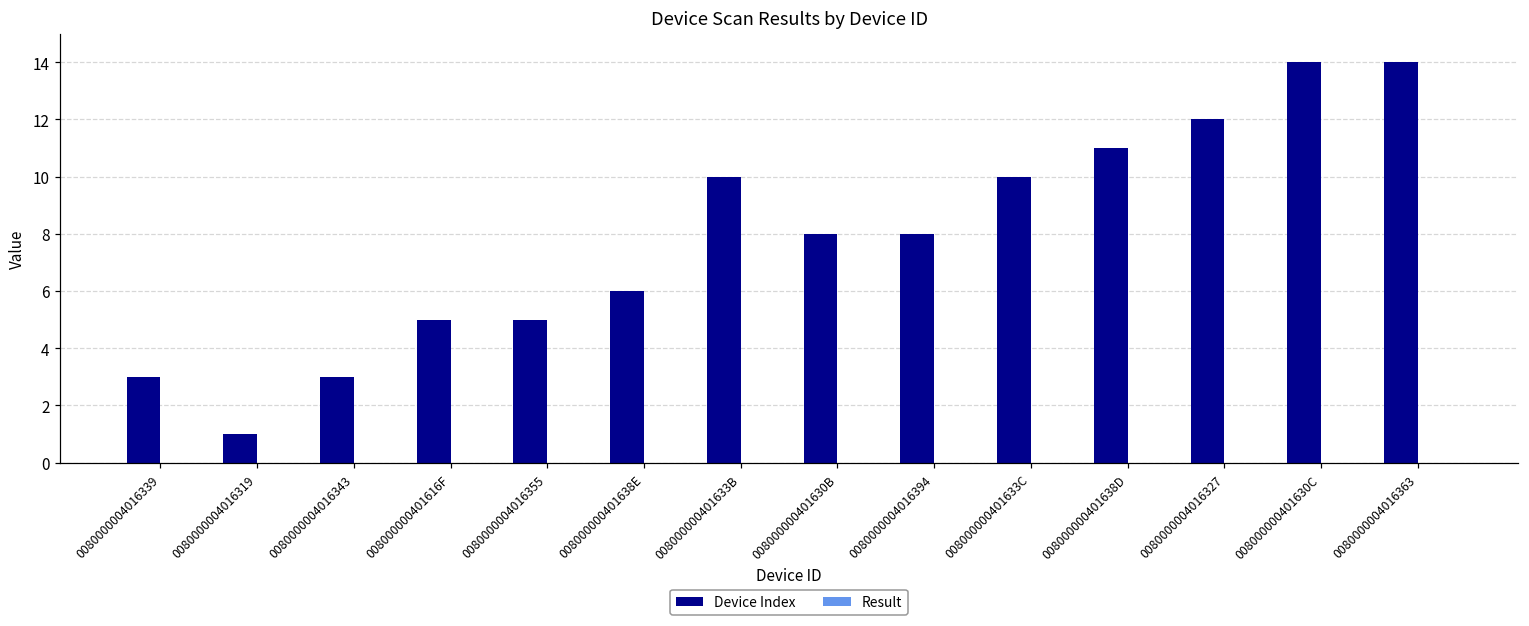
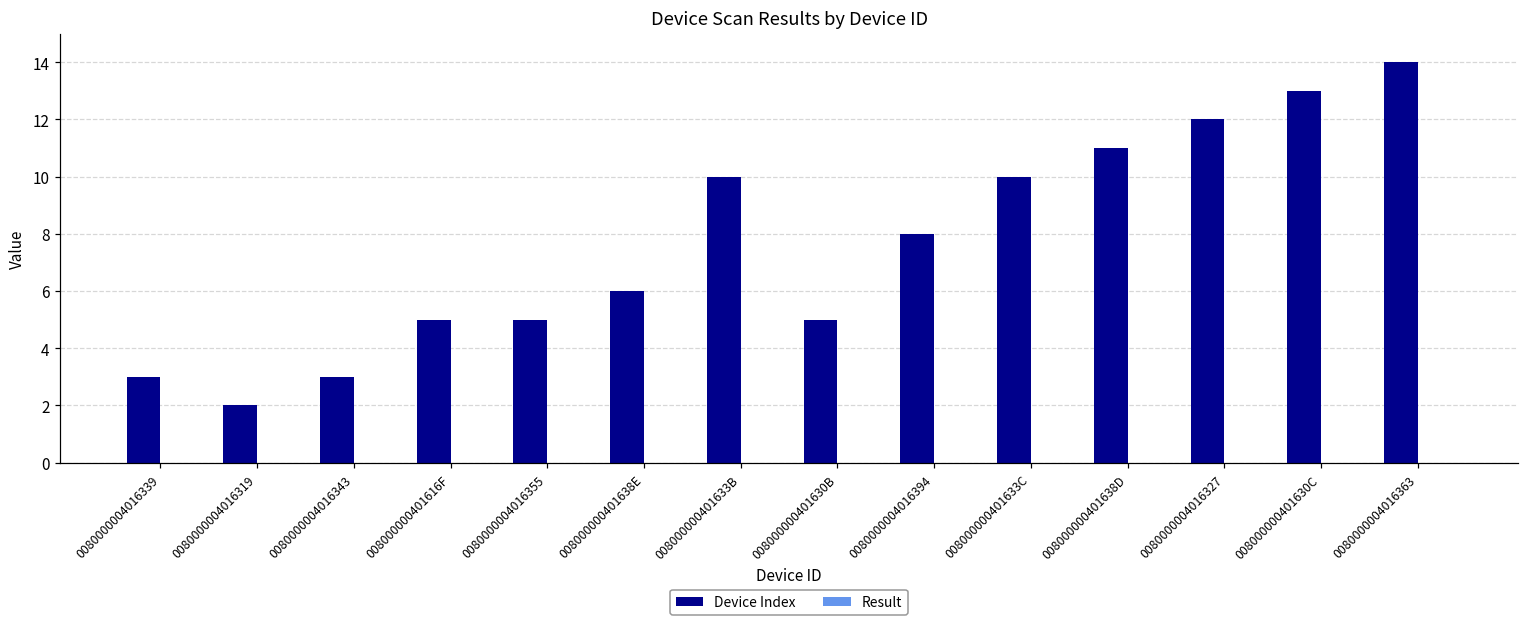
Device Index, 0080000004016319: 1 -> 2
Device Index, 008000000401630B: 8 -> 5
Device Index, 008000000401630C: 14 -> 13
